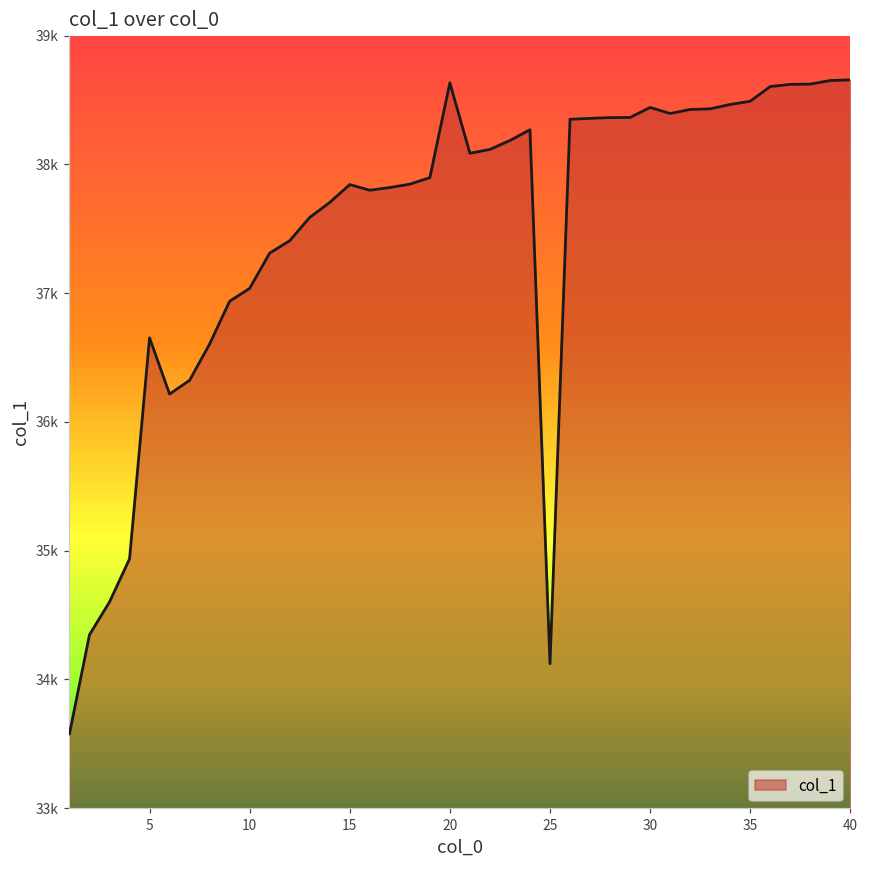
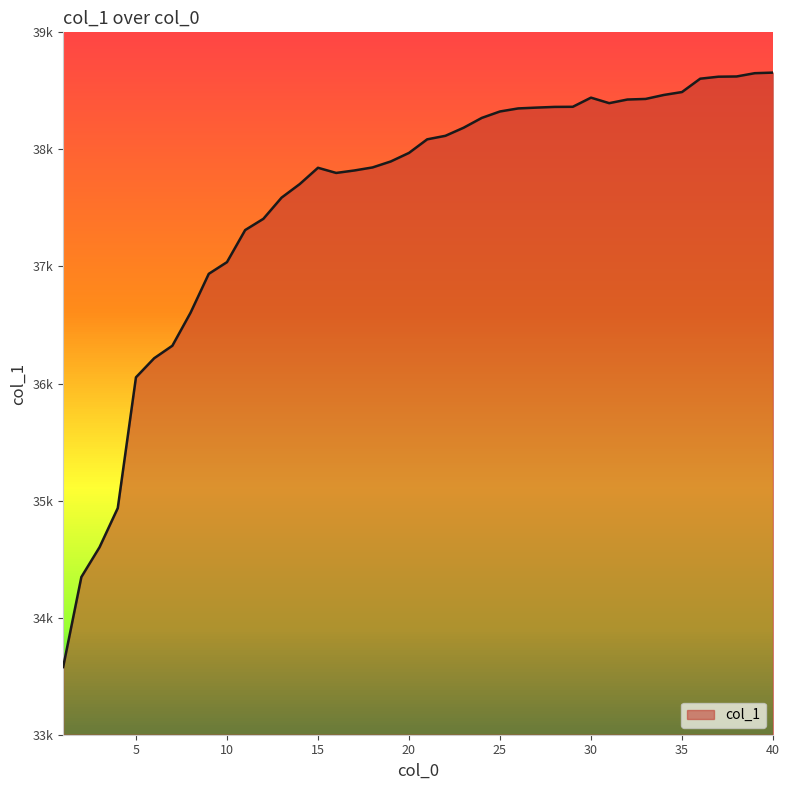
5: 36650 -> 36050
20: 38630 -> 37970
25: 34120 -> 38320
